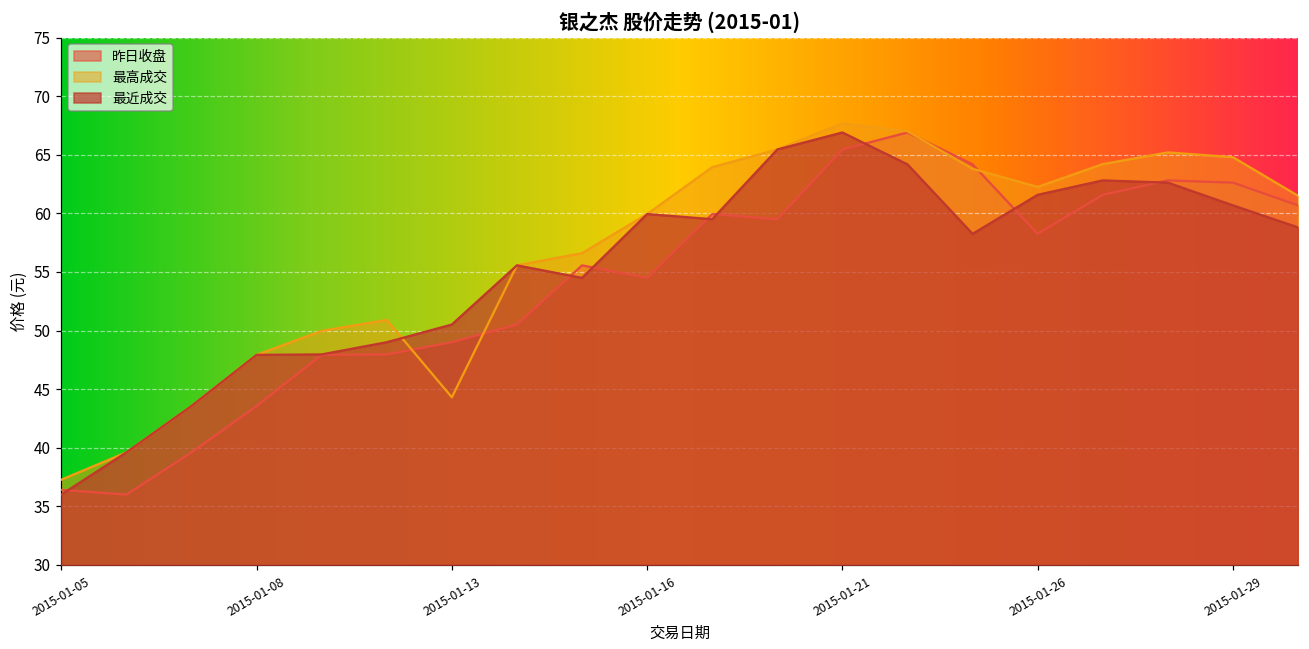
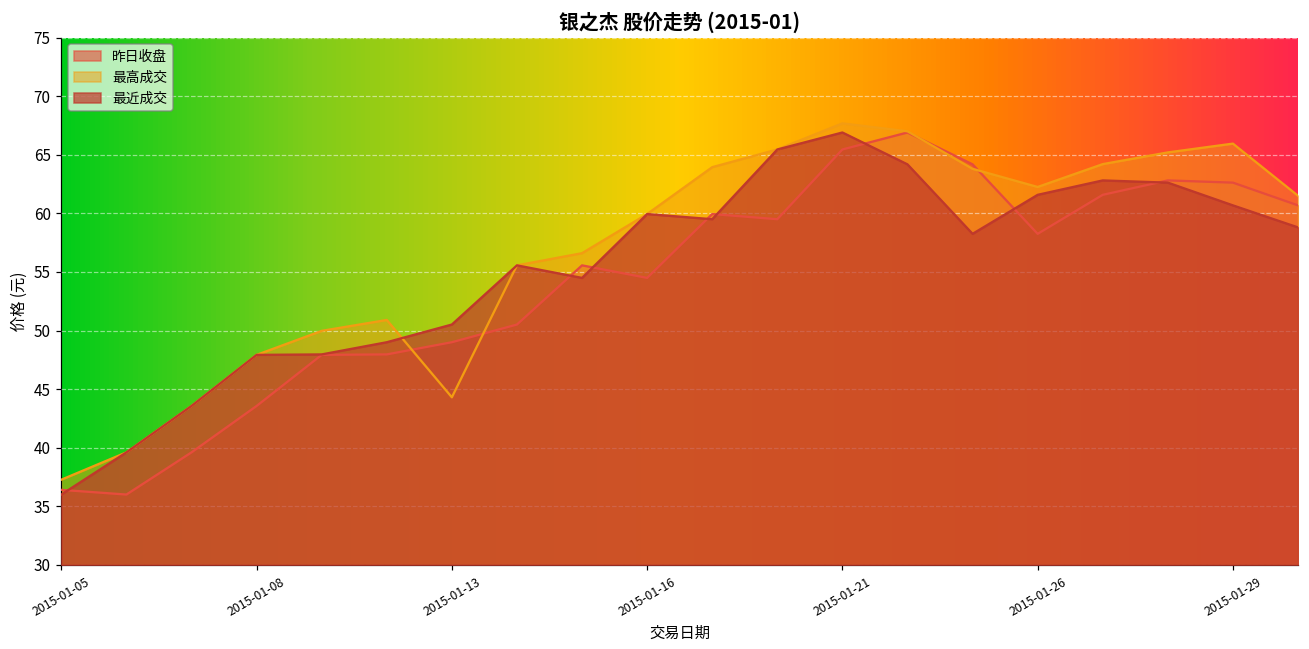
最高成交, 2015-01-29: 64.8 -> 66.0
